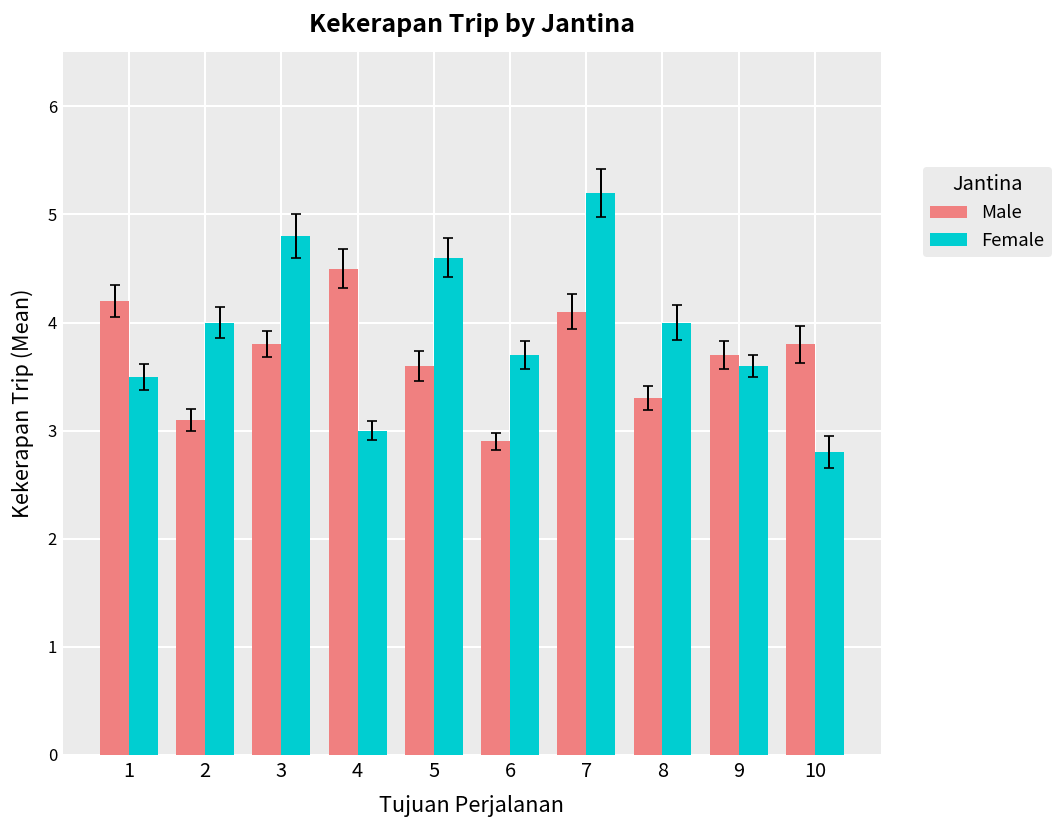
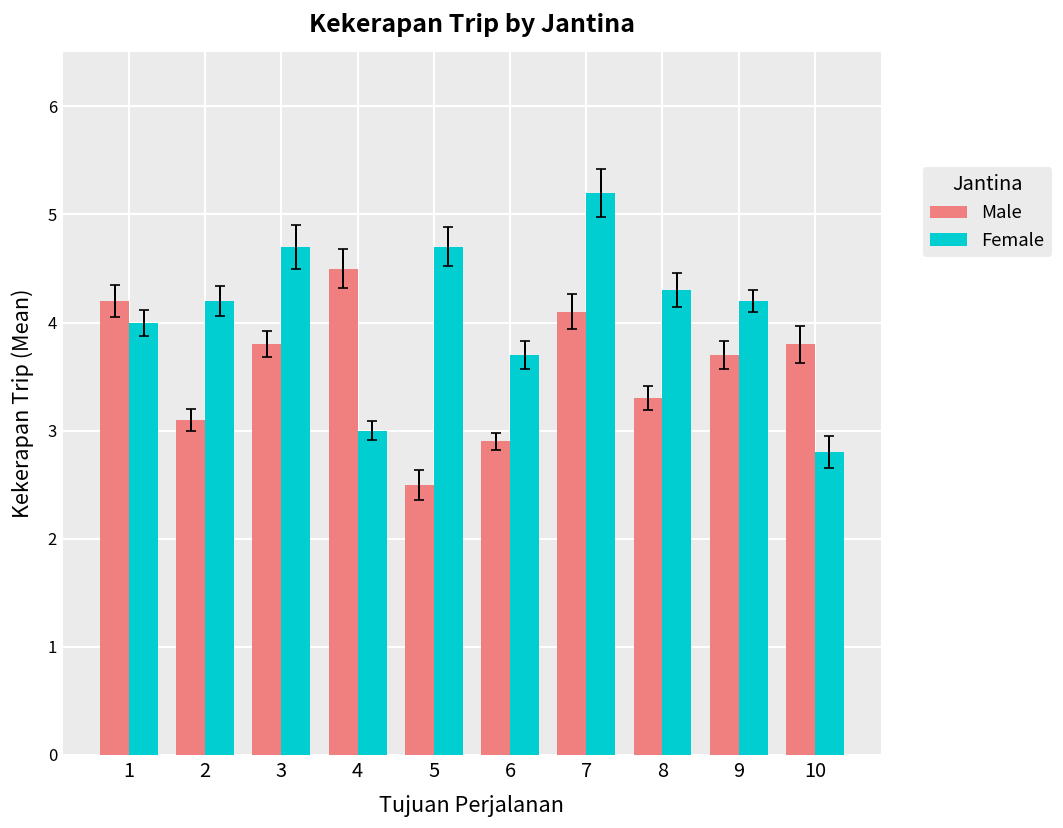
Female, 1: 3.5 -> 4.0
Female, 2: 4.0 -> 4.2
Female, 3: 4.8 -> 4.7
Male, 5: 3.6 -> 2.5
Female, 5: 4.6 -> 4.7
Female, 8: 4.0 -> 4.3
Female, 9: 3.6 -> 4.2
